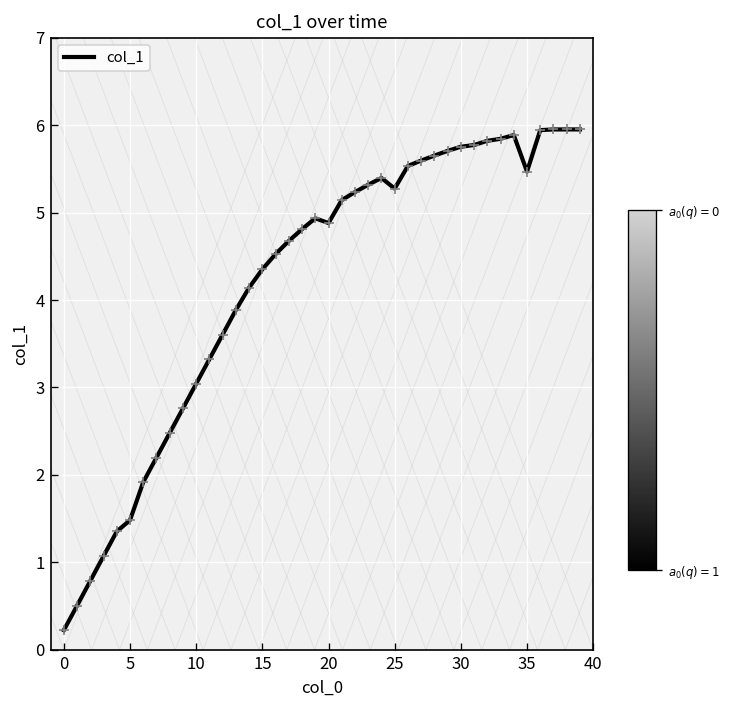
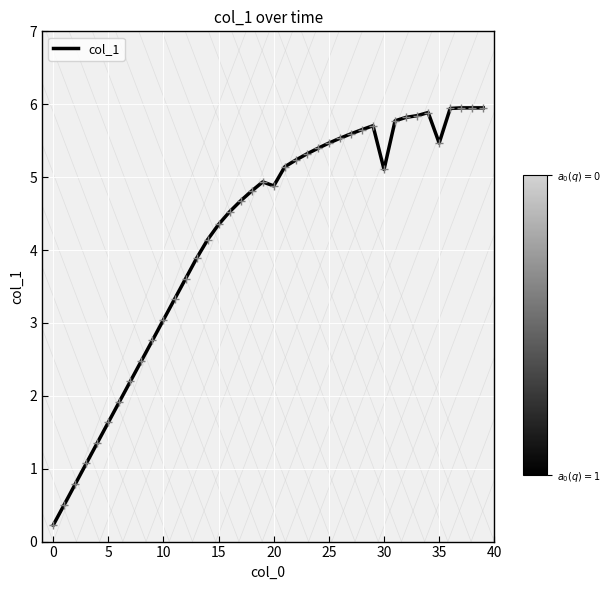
5: 1.5 -> 1.6
25: 5.3 -> 5.5
30: 5.8 -> 5.1
